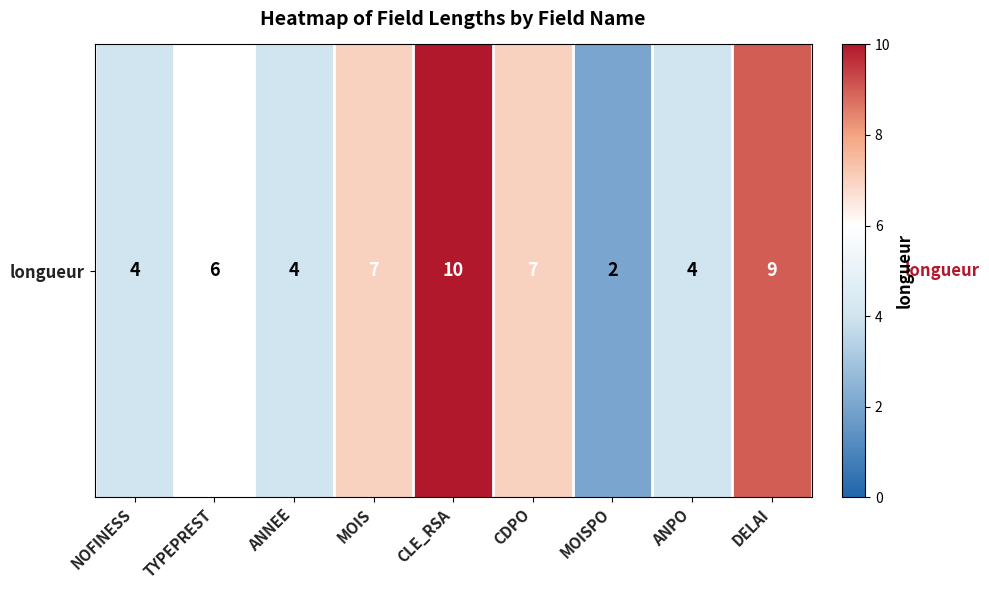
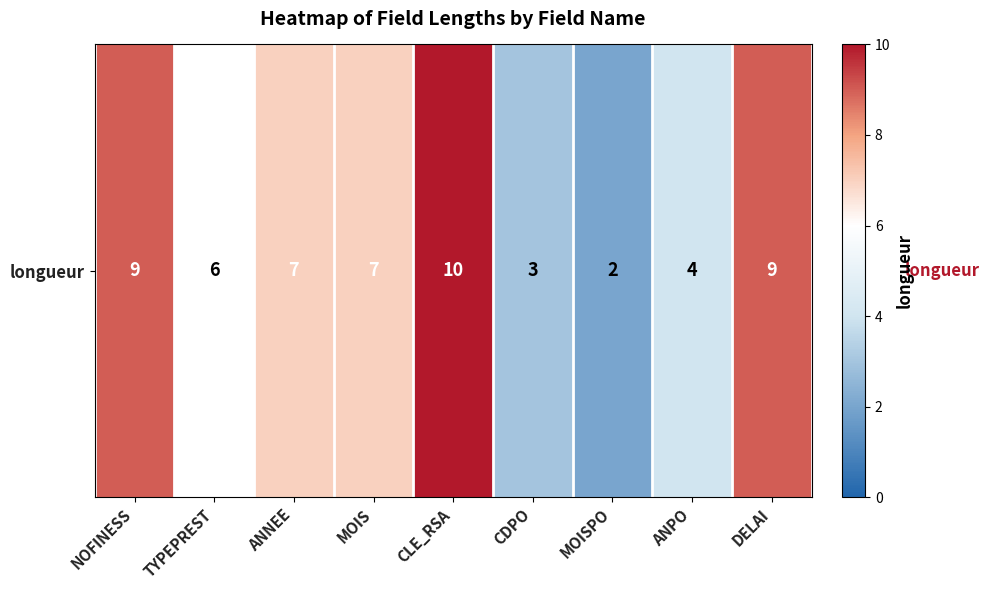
longueur, NOFINESS: 4 -> 9
longueur, ANNEE: 4 -> 7
longueur, CDPO: 7 -> 3
